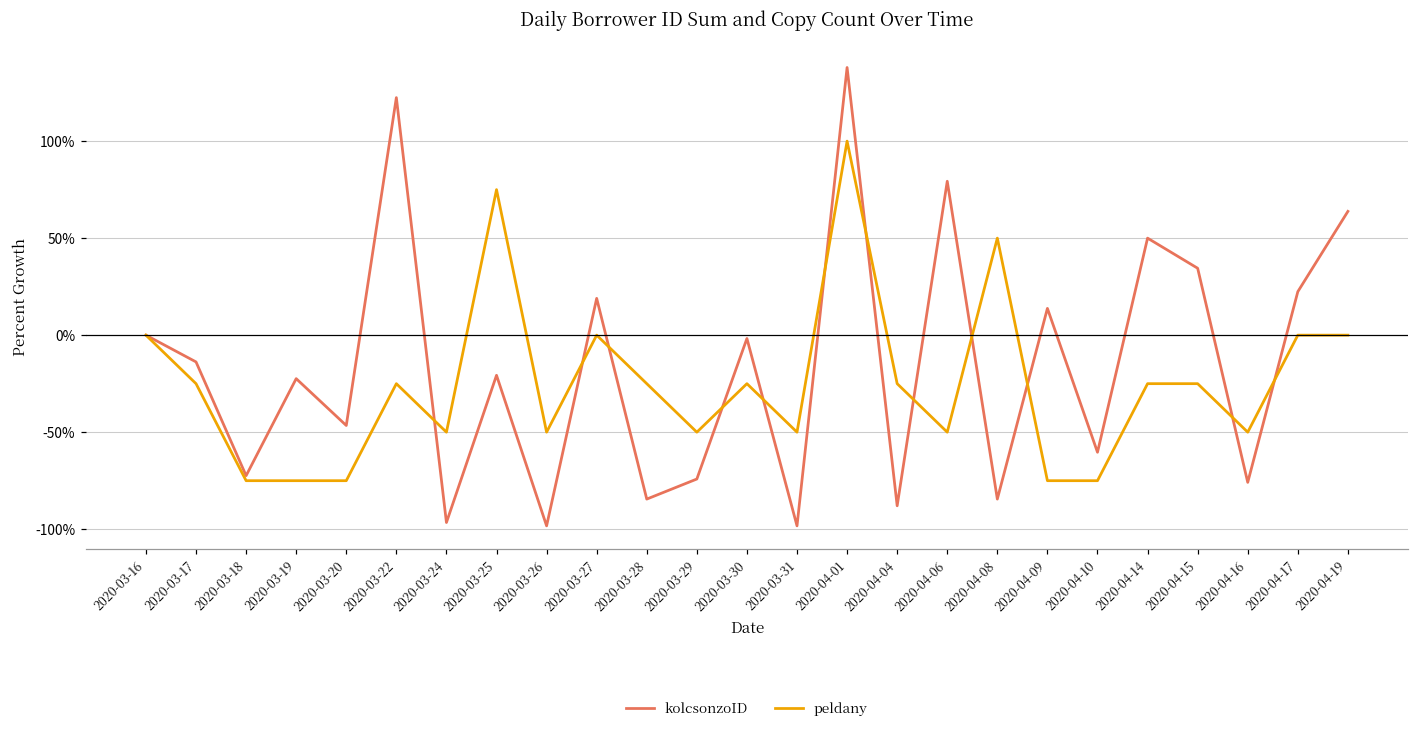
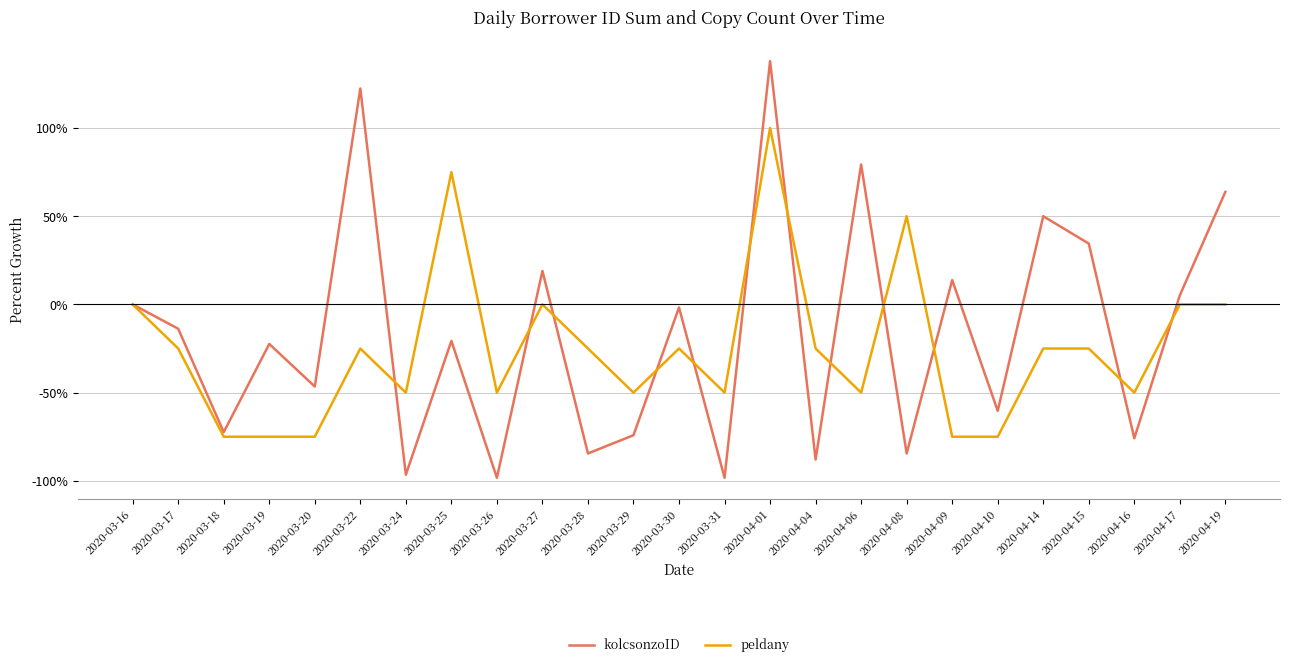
kolcsonzoID, 2020-04-17: 22% -> 5%
